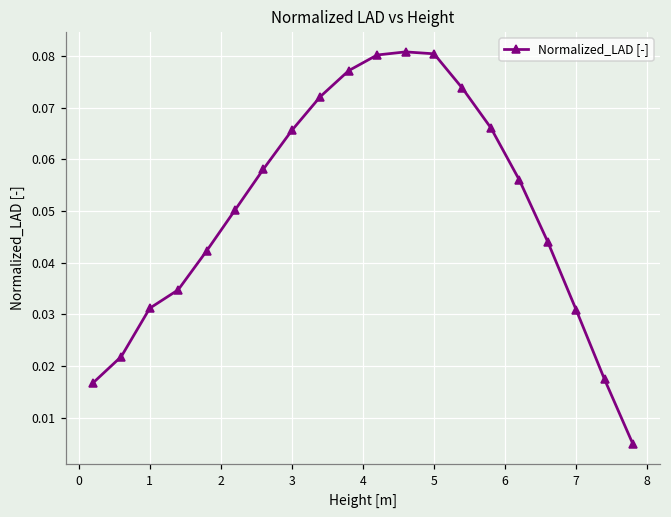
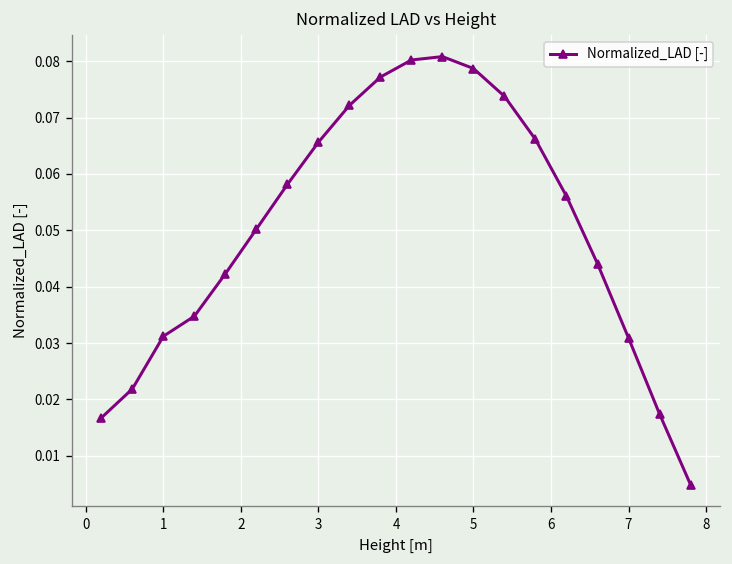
5: 0.080 -> 0.079
